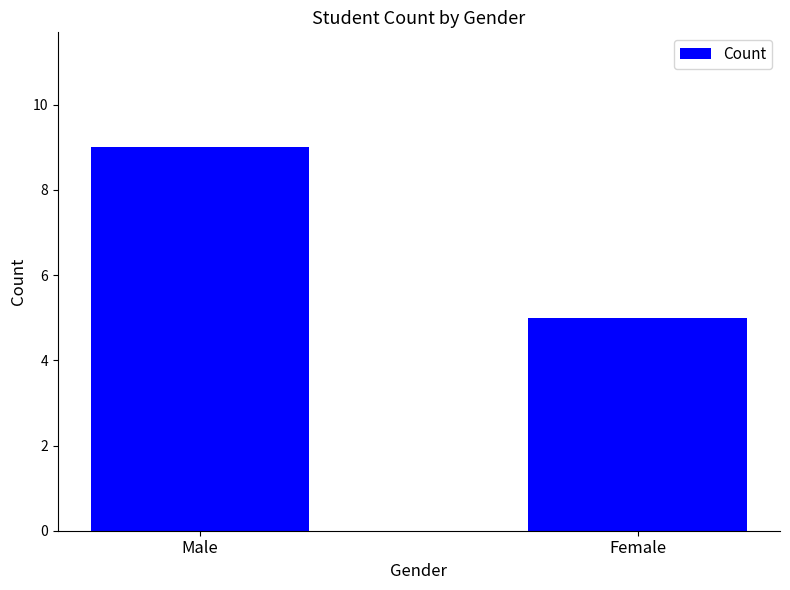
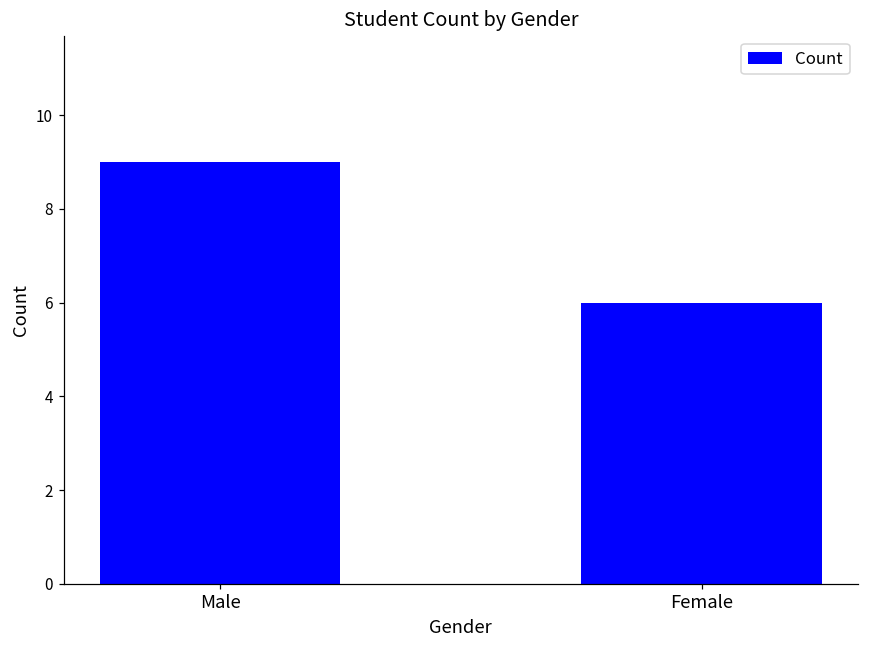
Female: 5 -> 6
